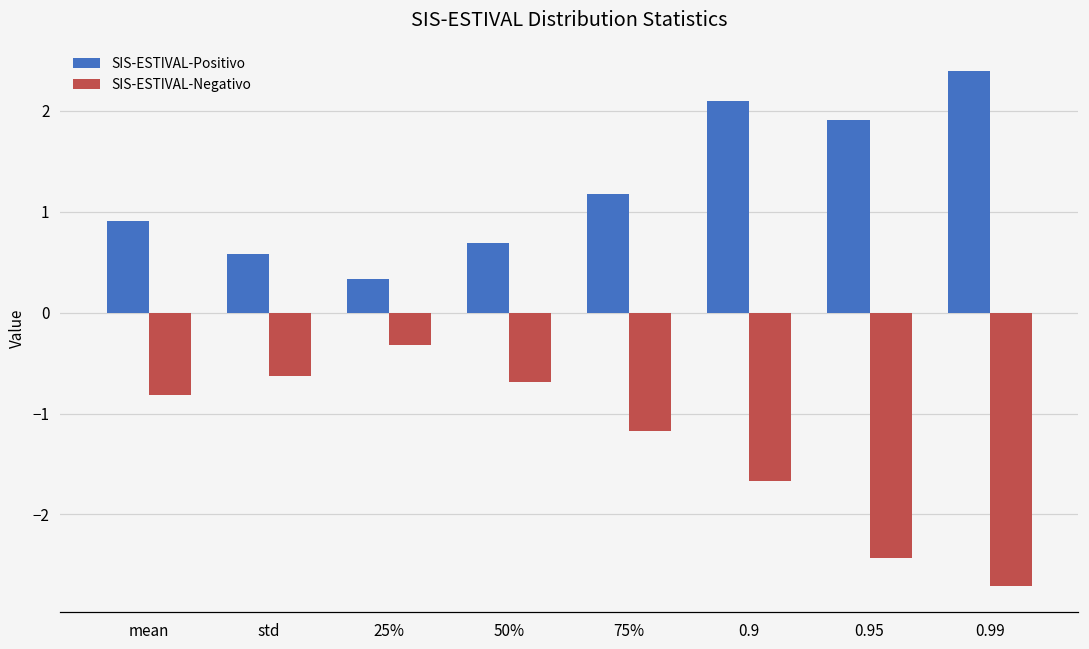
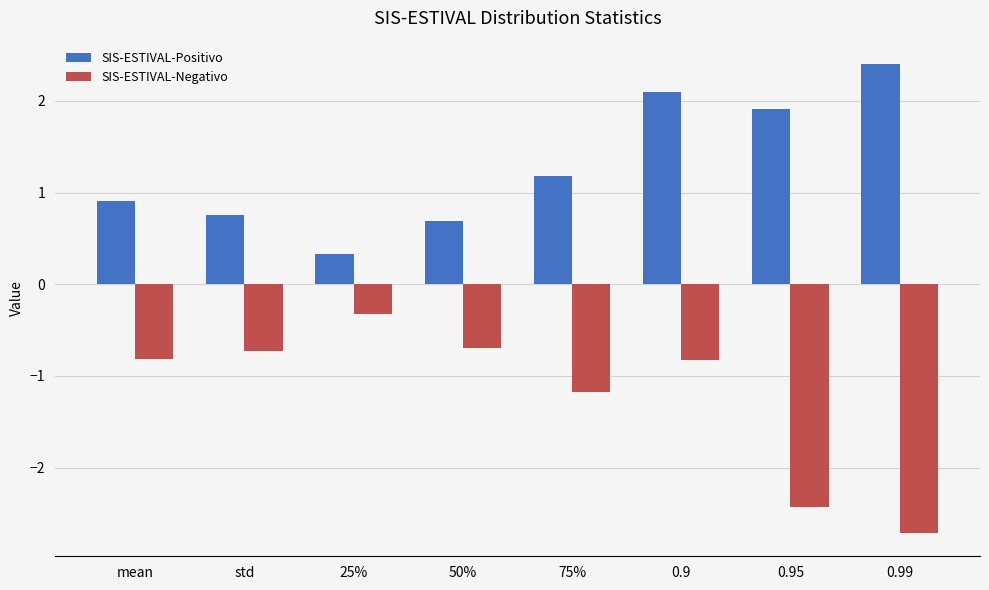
SIS-ESTIVAL-Positivo, std: 0.6 -> 0.8
SIS-ESTIVAL-Negativo, std: -0.6 -> -0.7
SIS-ESTIVAL-Negativo, 0.9: -1.7 -> -0.8
